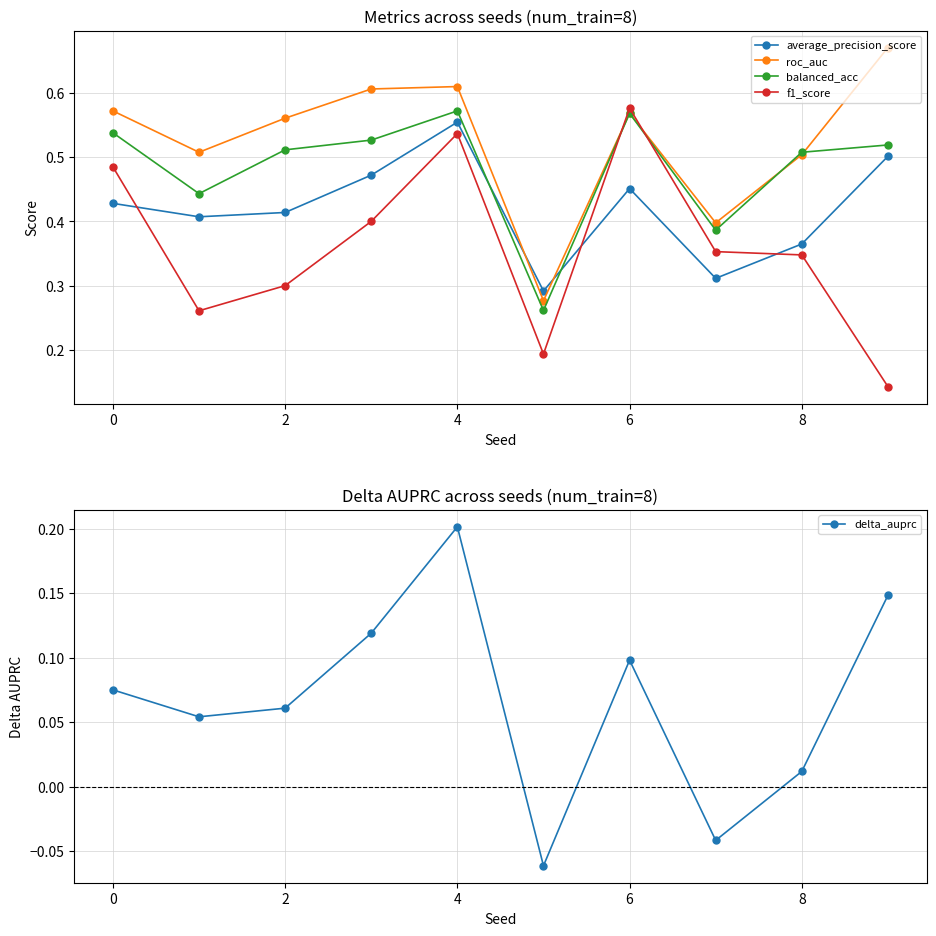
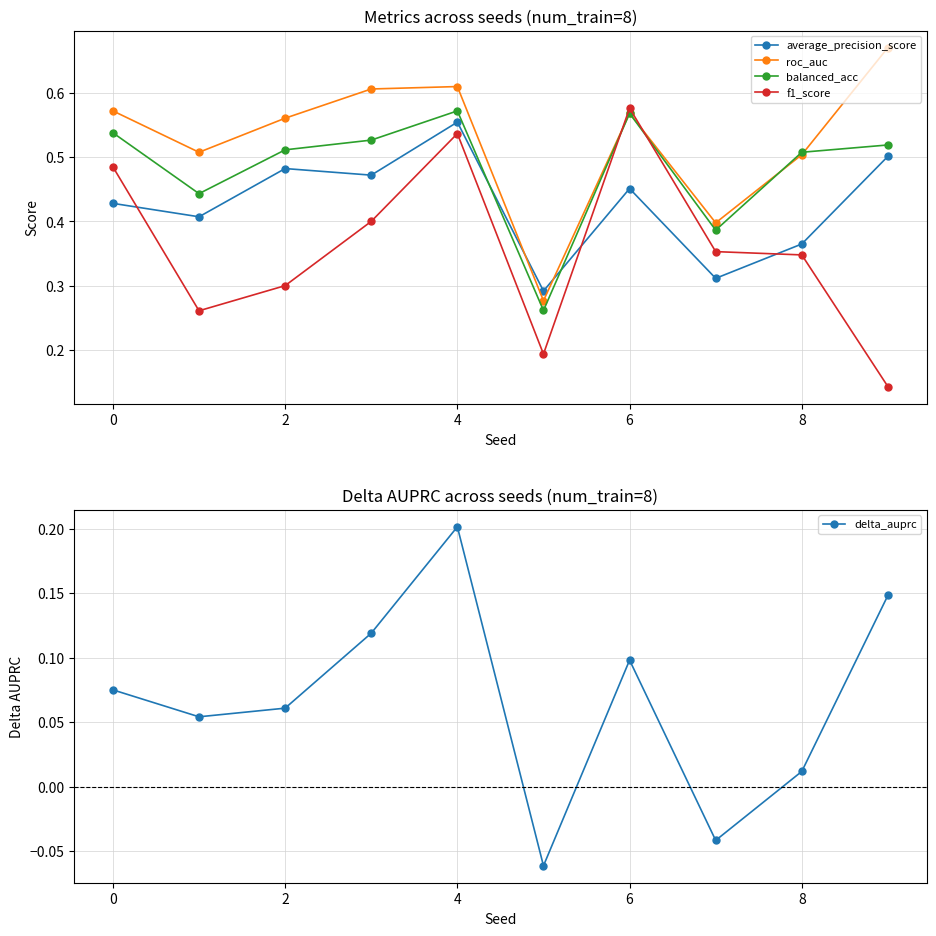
Metrics across seeds (num_train=8), average_precision_score, 2: 0.41 -> 0.48
